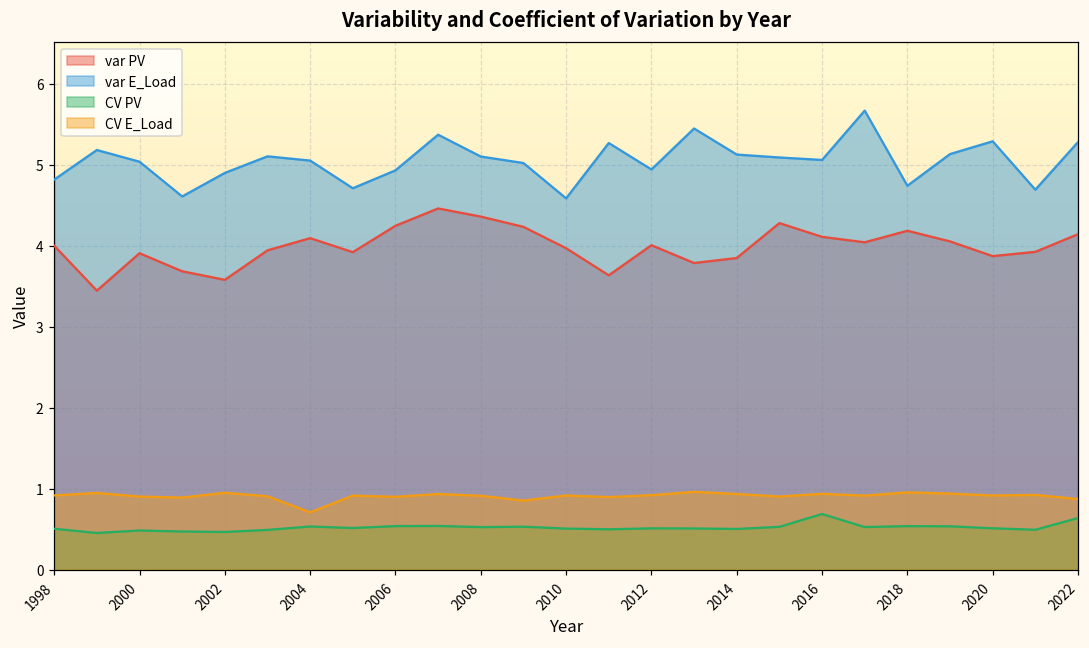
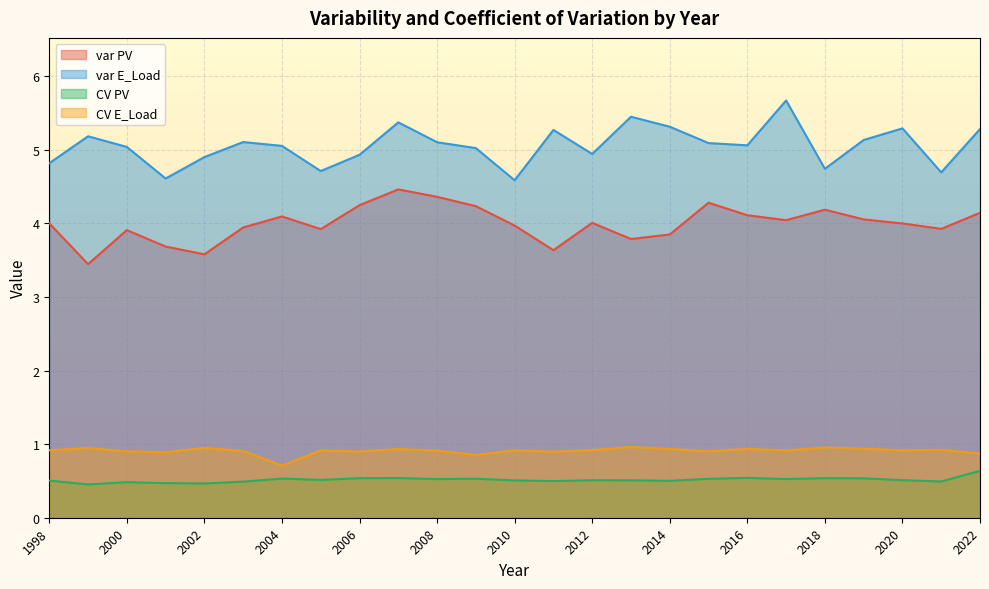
var E_Load, 2014: 5.1 -> 5.3
CV PV, 2016: 0.7 -> 0.5
var PV, 2020: 3.9 -> 4.0
